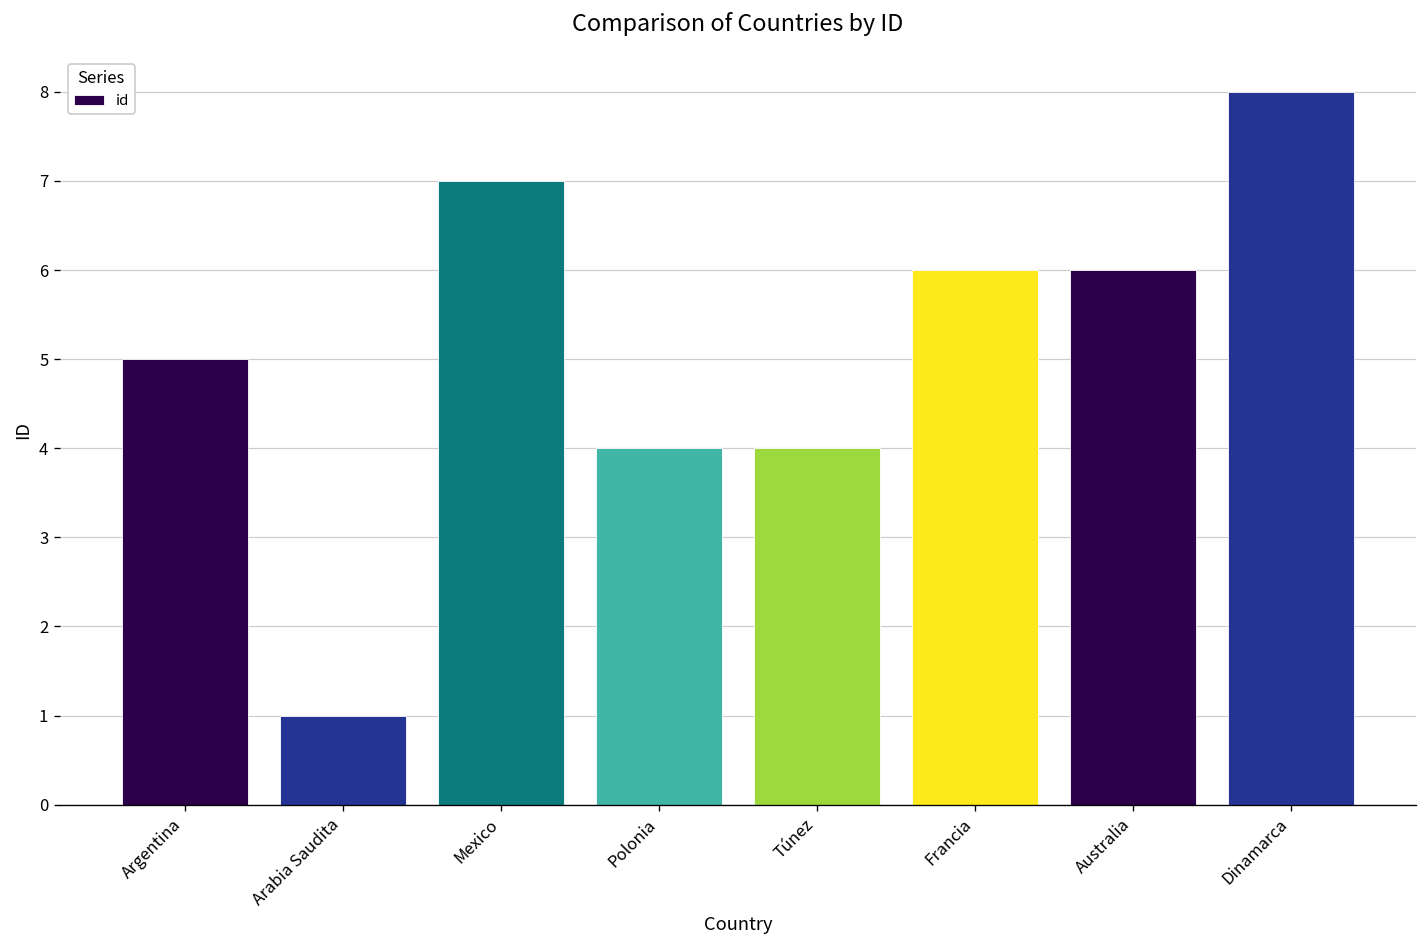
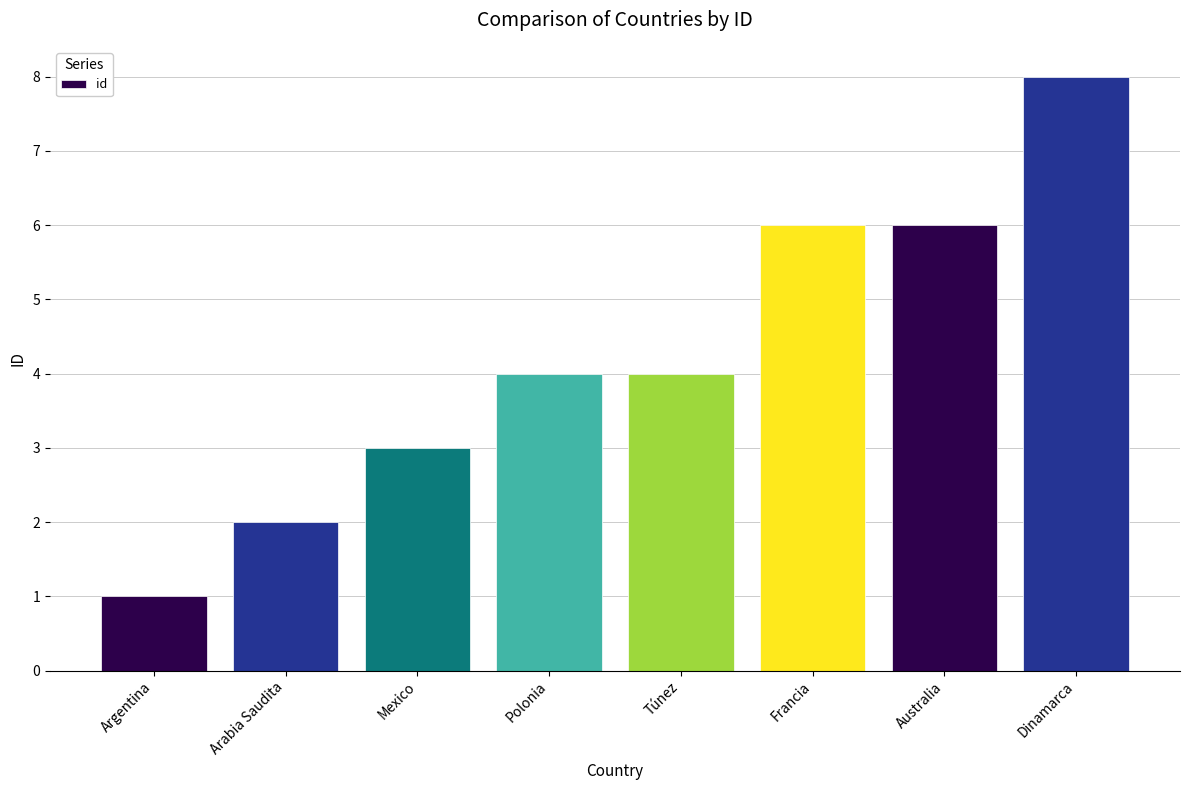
Argentina: 5 -> 1
Arabia Saudita: 1 -> 2
Mexico: 7 -> 3
